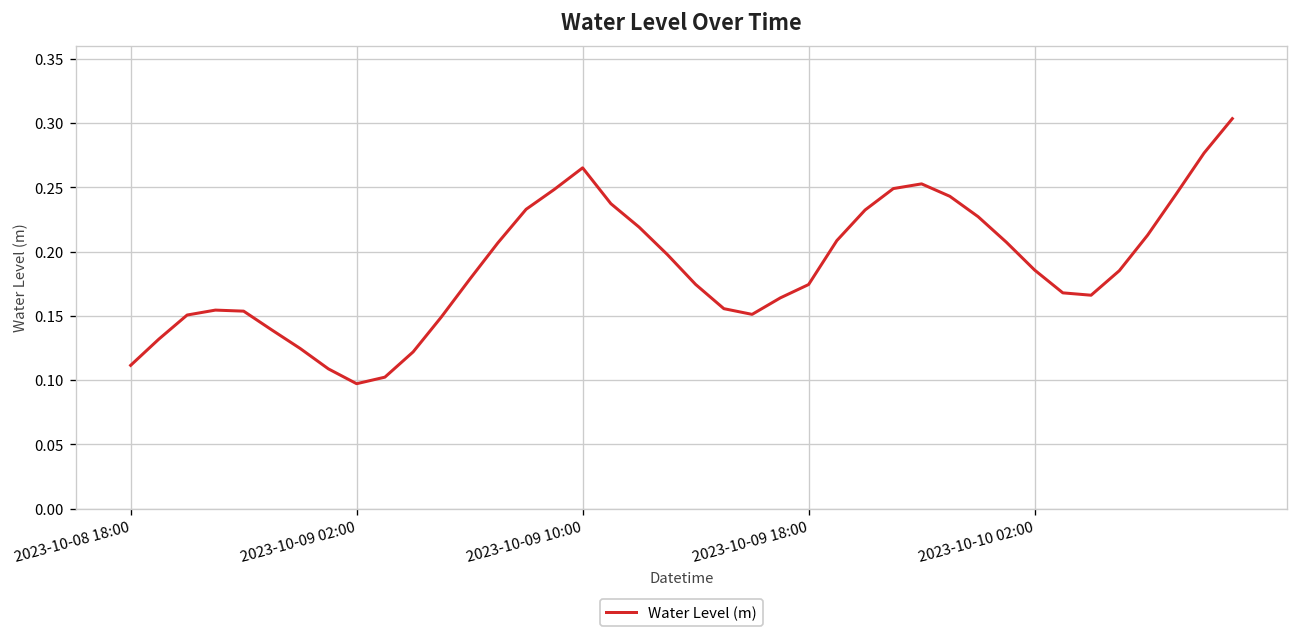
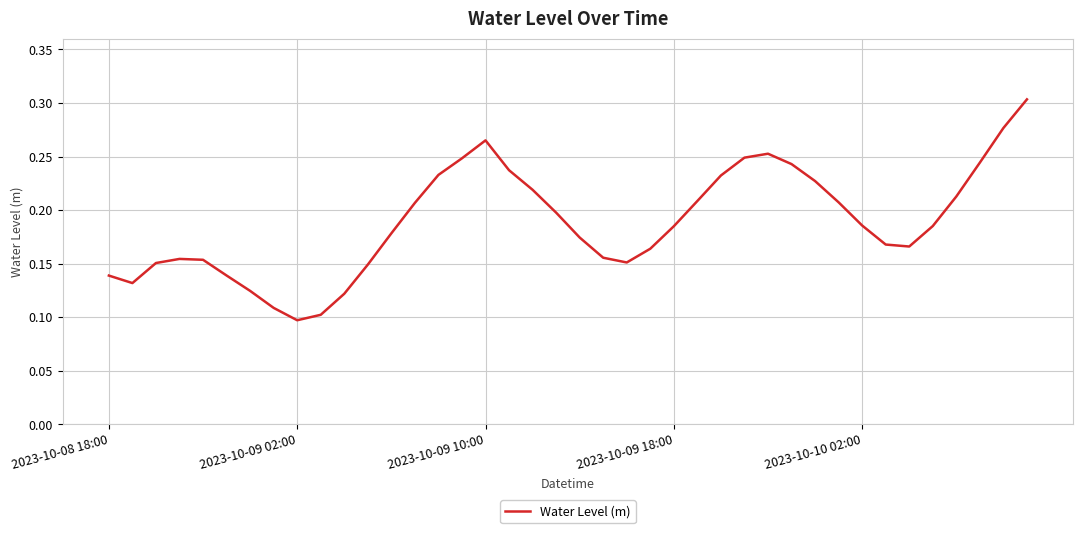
2023-10-08 18:00: 0.111 -> 0.139
2023-10-09 18:00: 0.174 -> 0.185
